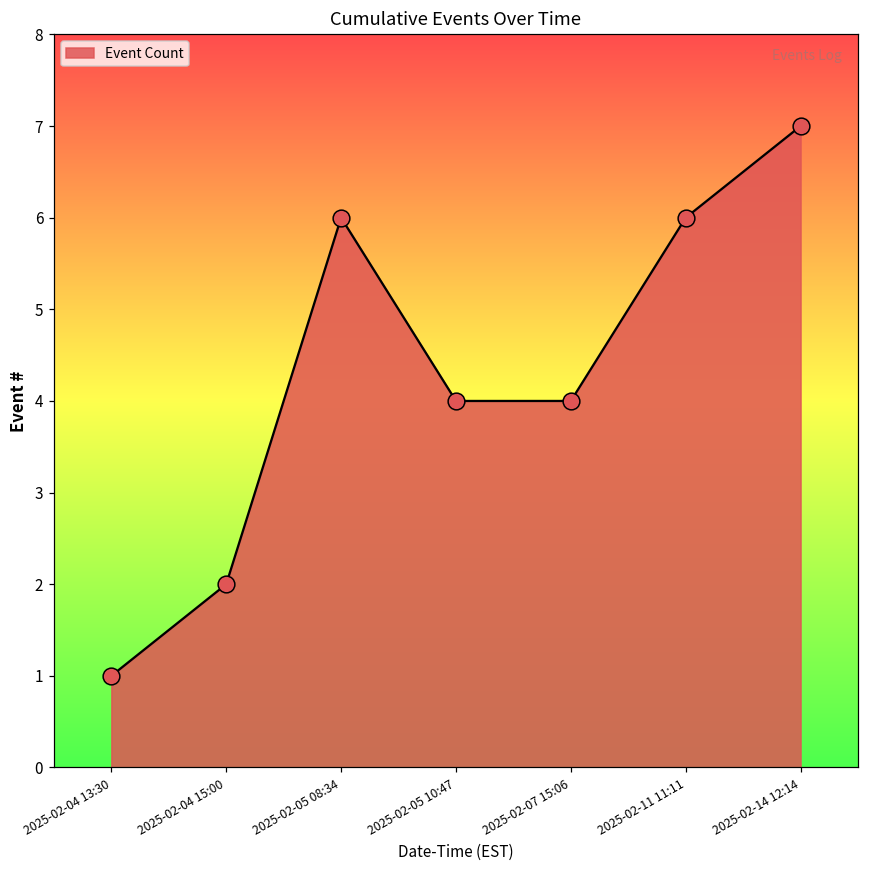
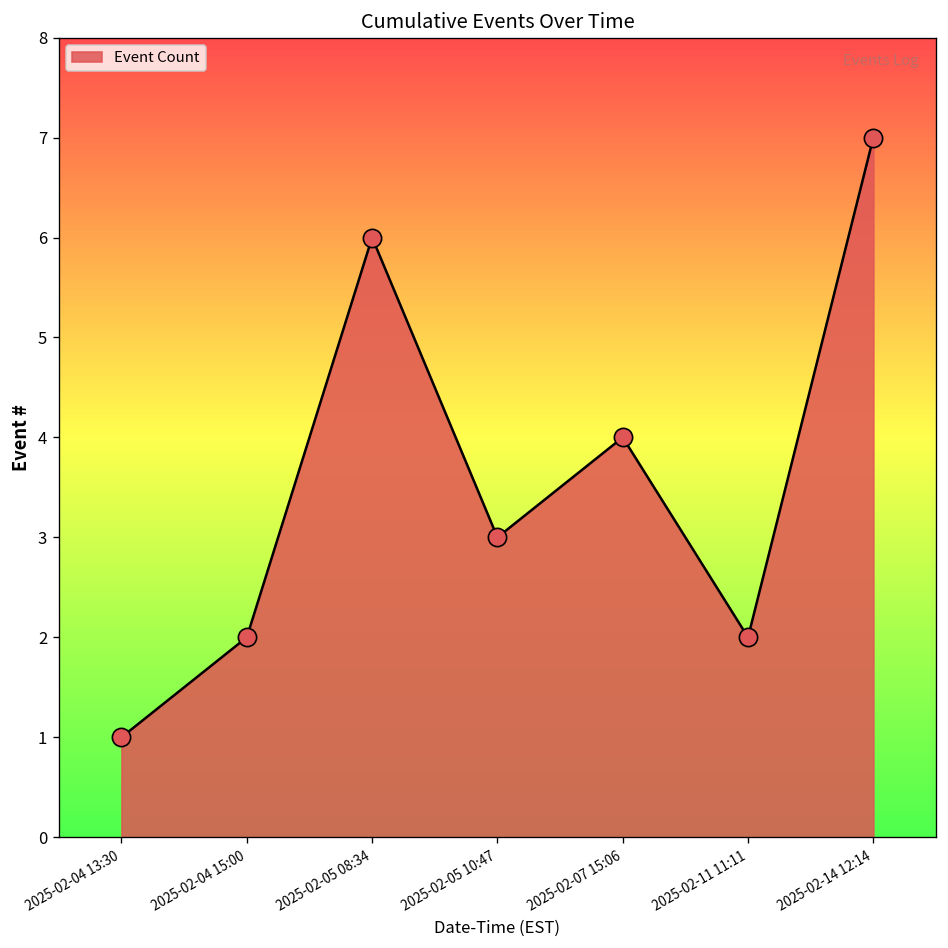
2025-02-05 10:47: 4 -> 3
2025-02-11 11:11: 6 -> 2
